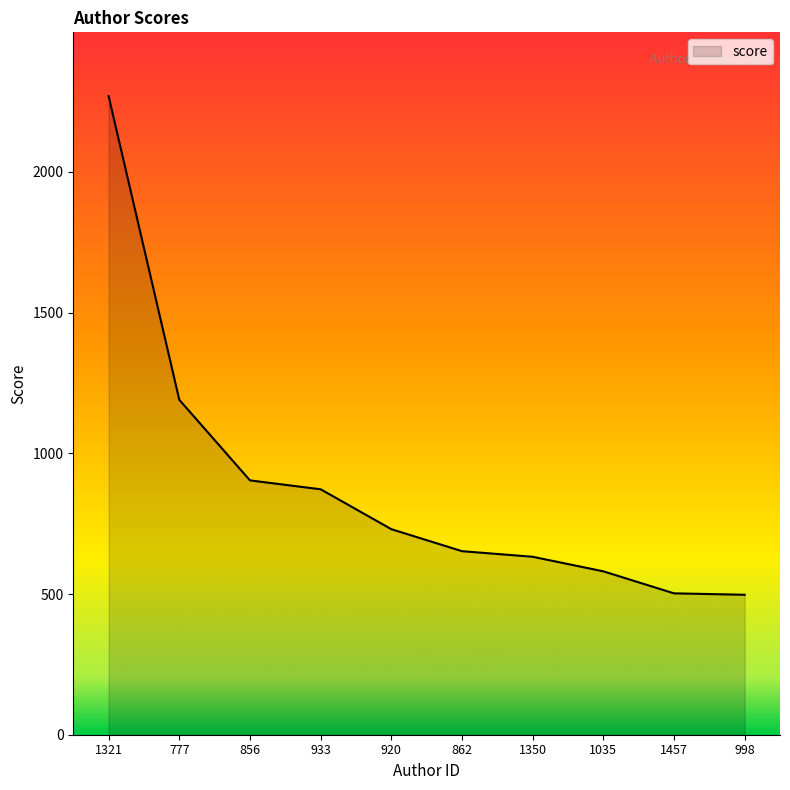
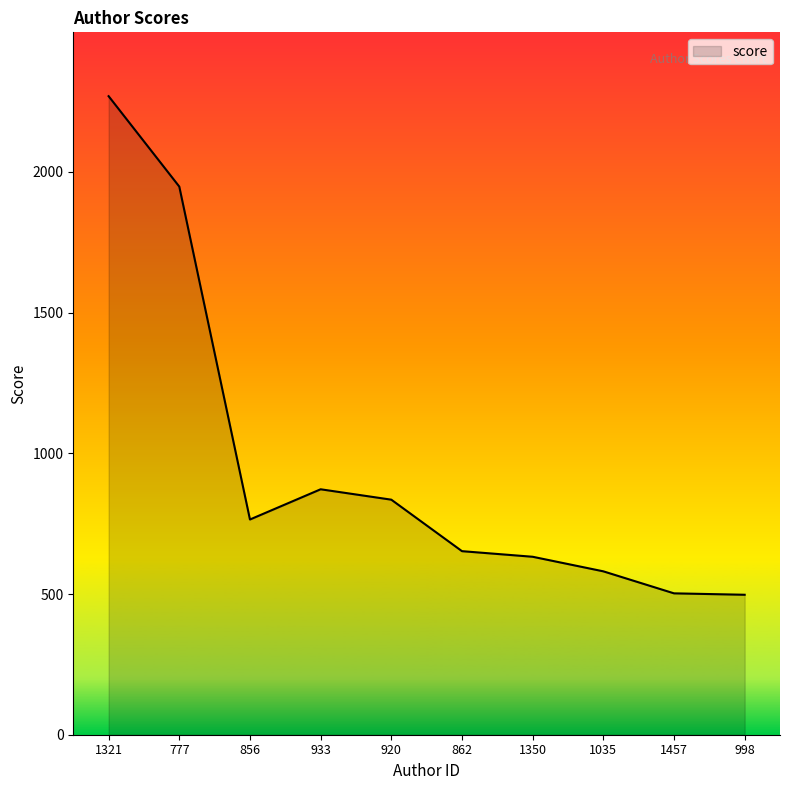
777: 1190 -> 1950
856: 900 -> 760
920: 730 -> 840
